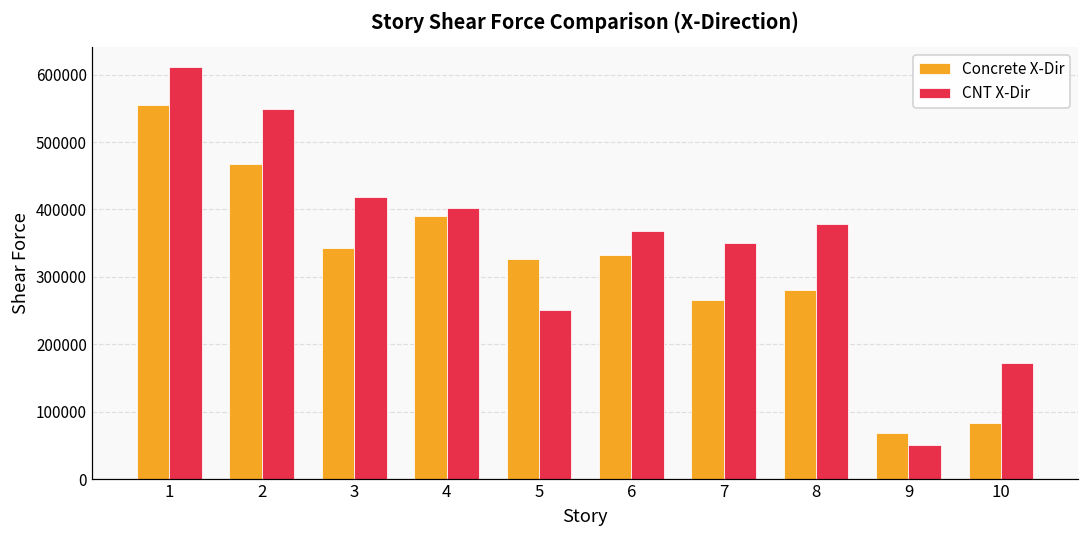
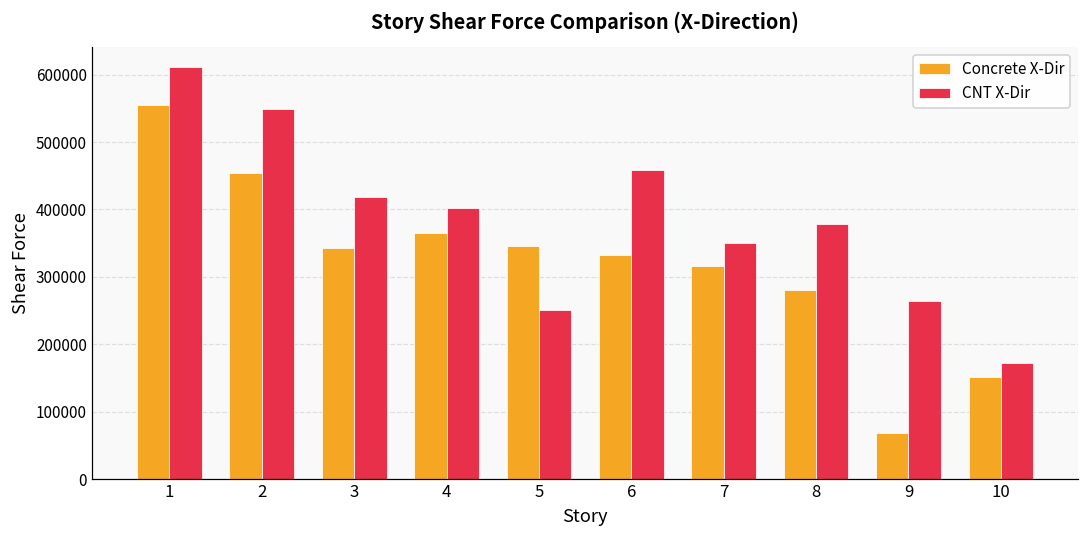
Concrete X-Dir, 2: 470000 -> 450000
Concrete X-Dir, 4: 390000 -> 360000
Concrete X-Dir, 5: 330000 -> 350000
CNT X-Dir, 6: 370000 -> 460000
Concrete X-Dir, 7: 270000 -> 320000
CNT X-Dir, 9: 50000 -> 260000
Concrete X-Dir, 10: 80000 -> 150000
